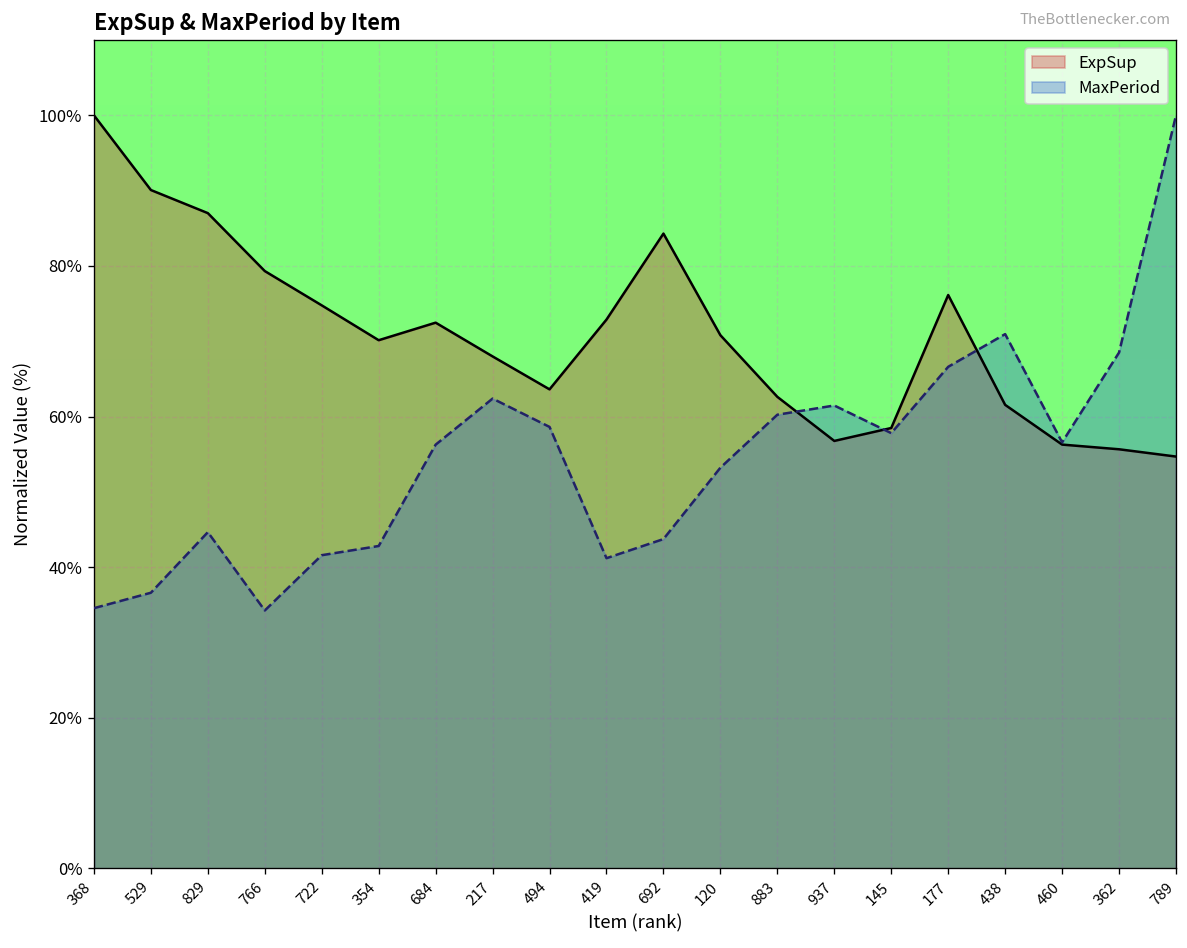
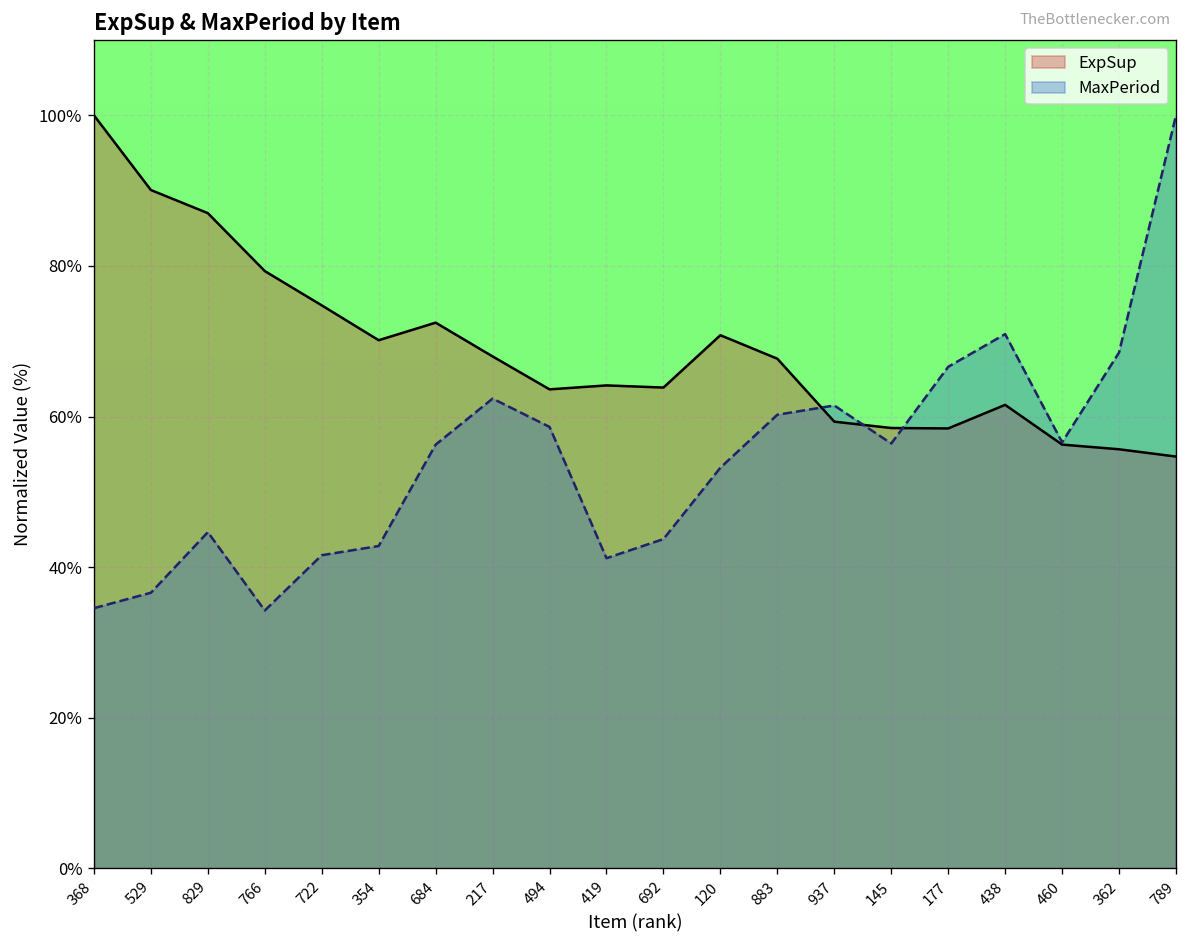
ExpSup, 419: 73% -> 64%
ExpSup, 692: 84% -> 64%
ExpSup, 883: 63% -> 68%
ExpSup, 937: 57% -> 59%
MaxPeriod, 145: 58% -> 56%
ExpSup, 177: 76% -> 58%
